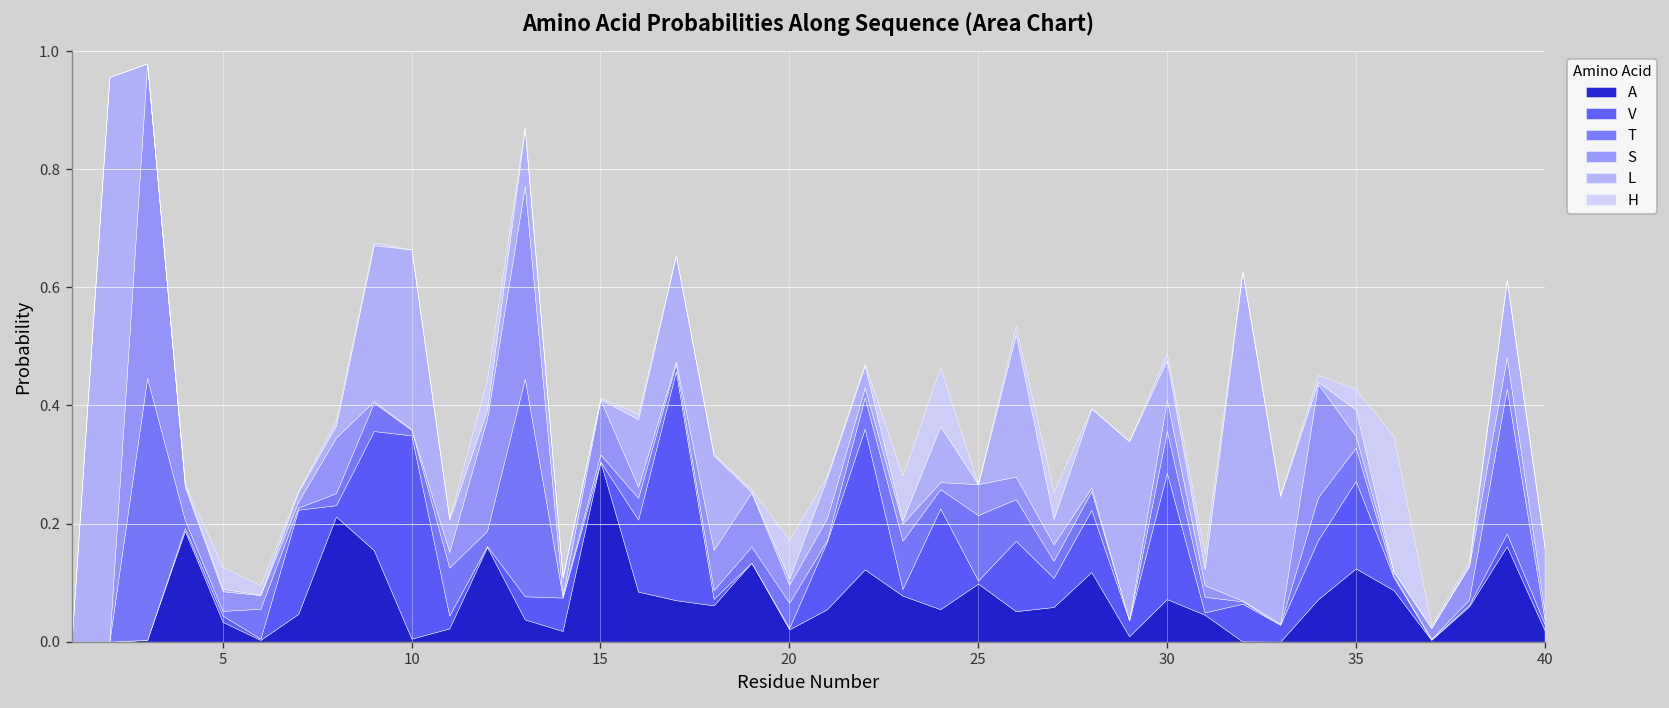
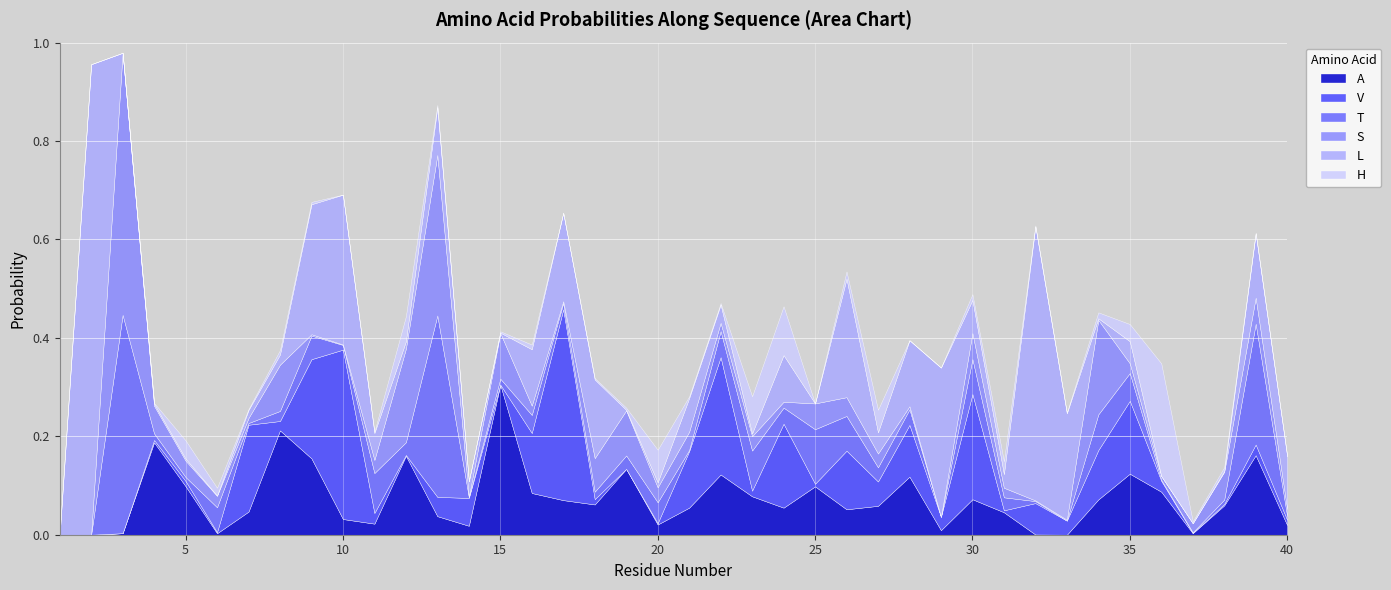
A, 5: 0.03 -> 0.10
A, 10: 0.01 -> 0.03
